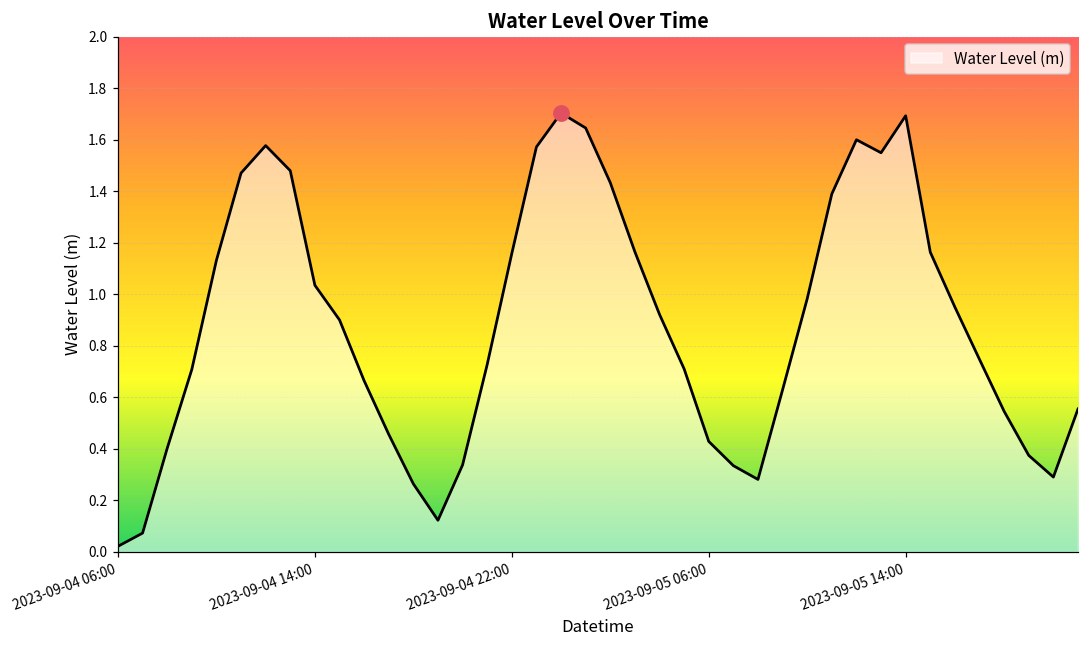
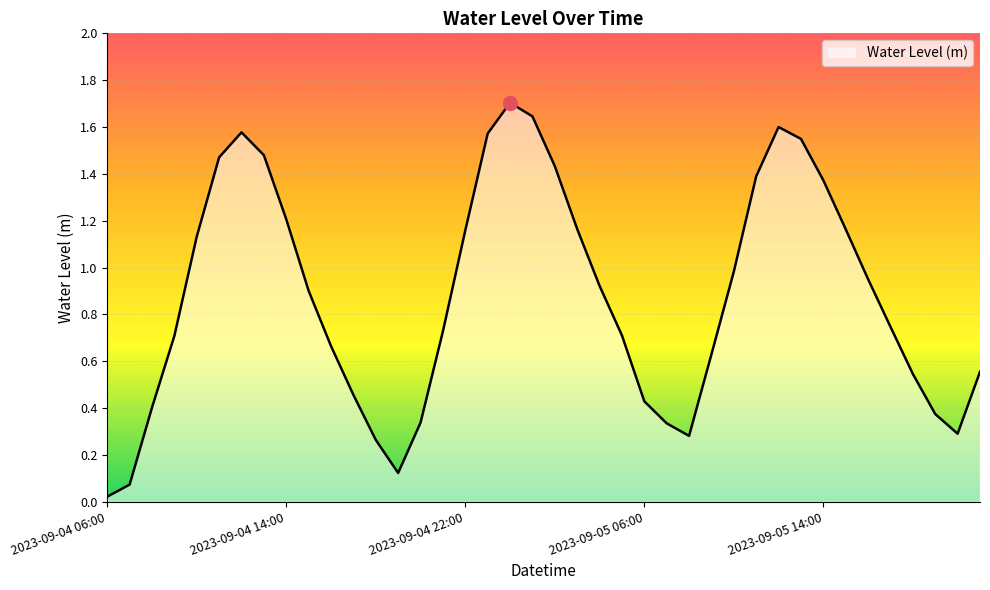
Water Level (m), 2023-09-04 14:00: 1.03 -> 1.21
Water Level (m), 2023-09-05 14:00: 1.69 -> 1.37
